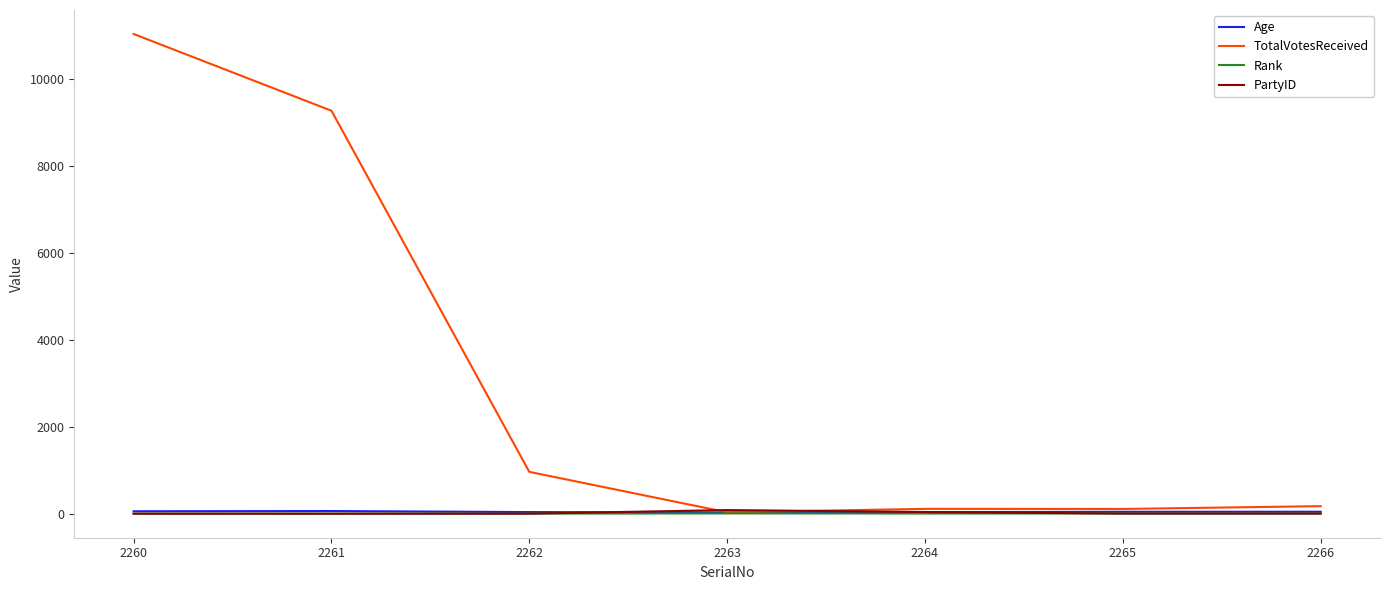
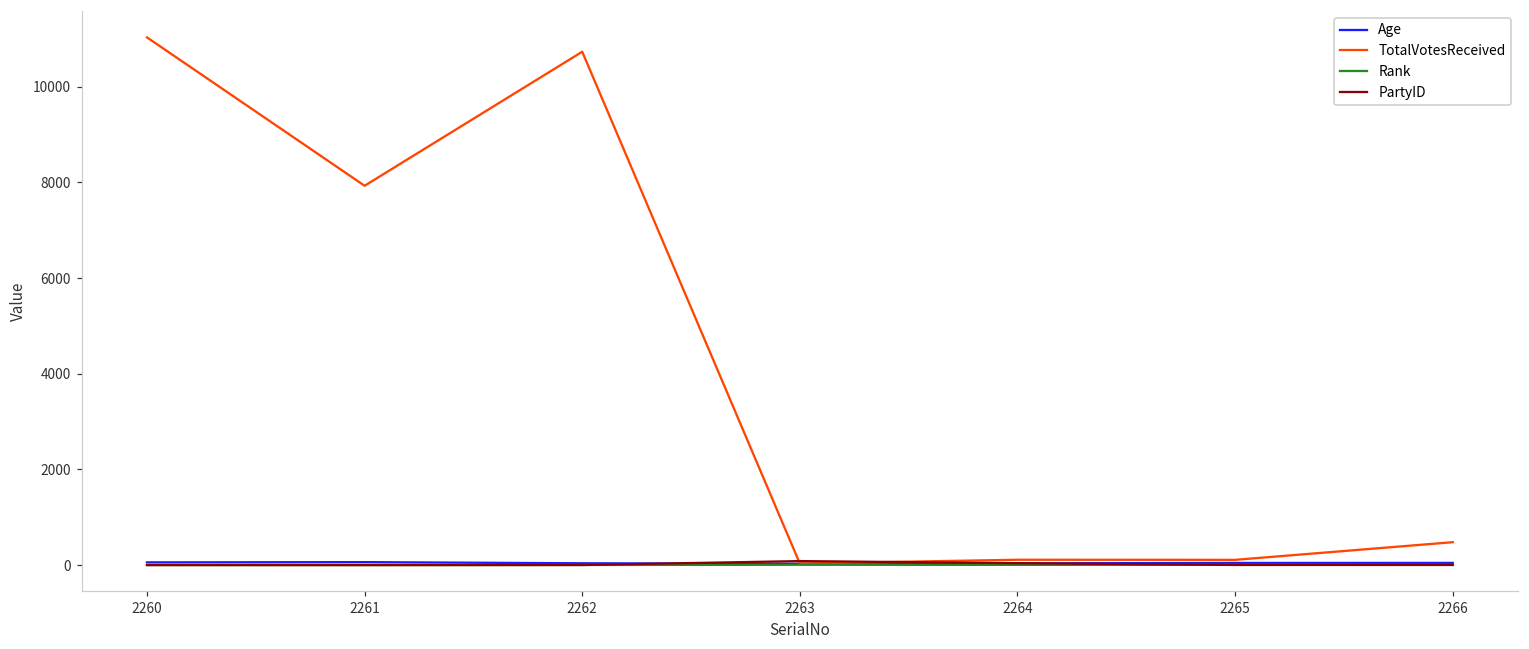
TotalVotesReceived, 2261: 9300 -> 7900
TotalVotesReceived, 2262: 1000 -> 10700
TotalVotesReceived, 2266: 200 -> 500
